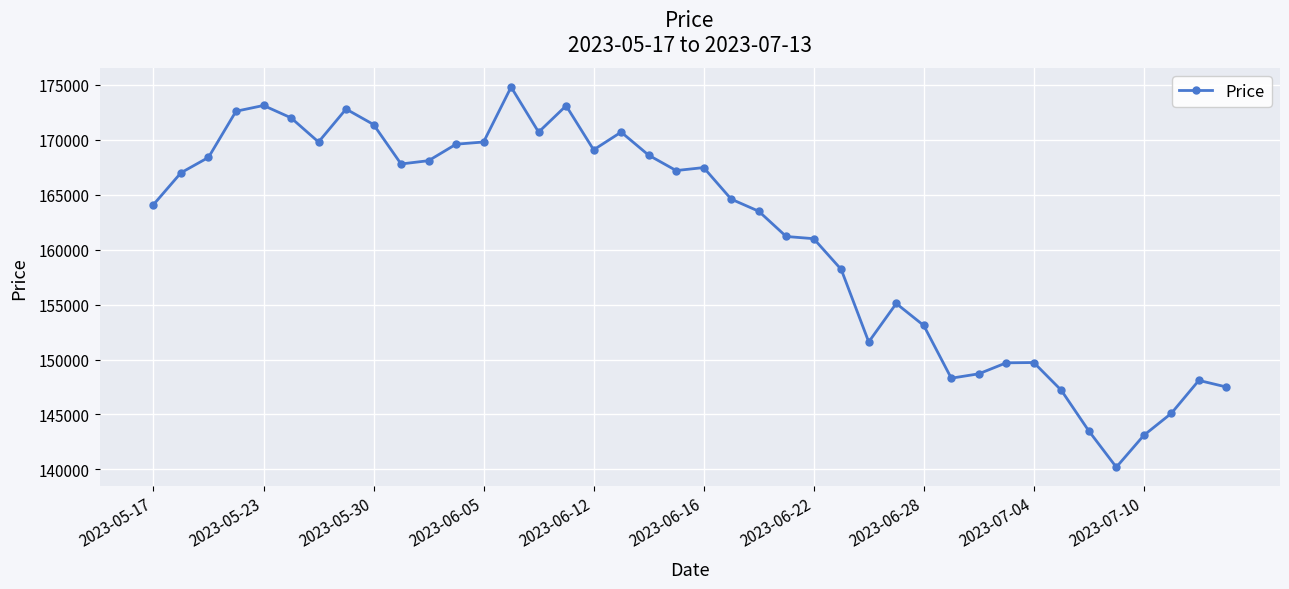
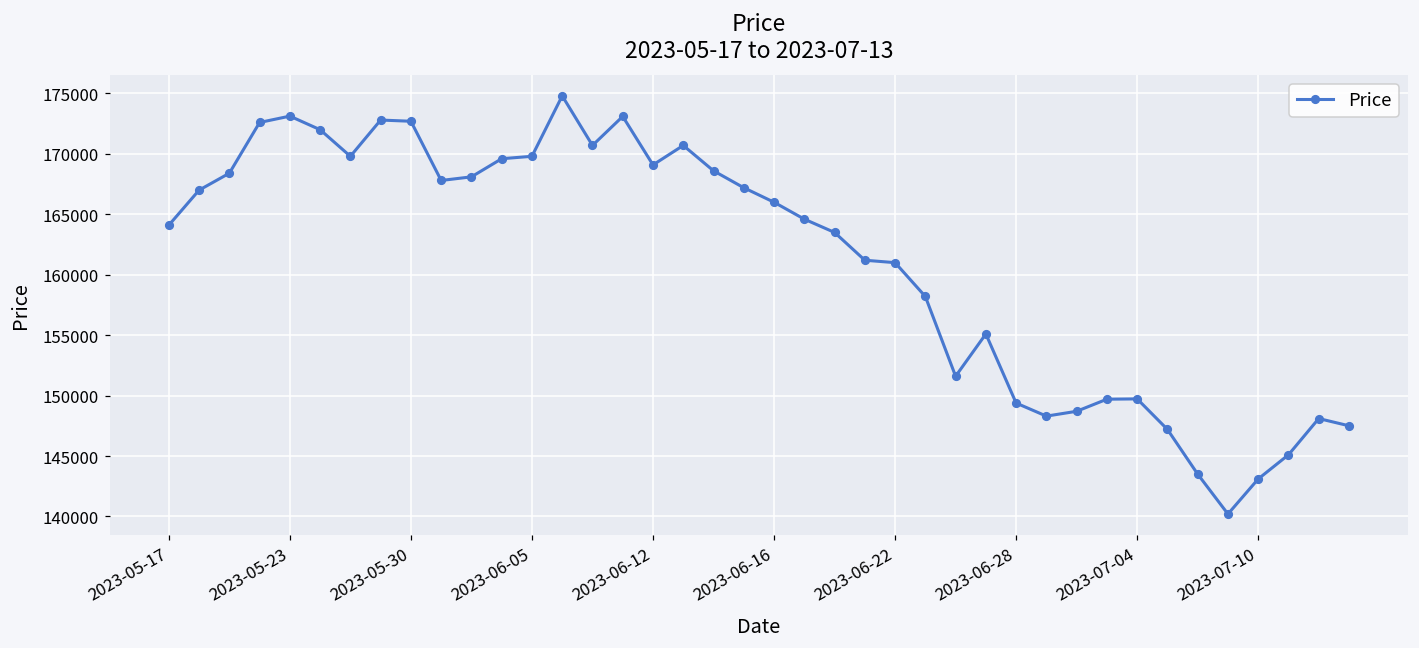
2023-05-30: 171400 -> 172700
2023-06-16: 167500 -> 166000
2023-06-28: 153100 -> 149400
